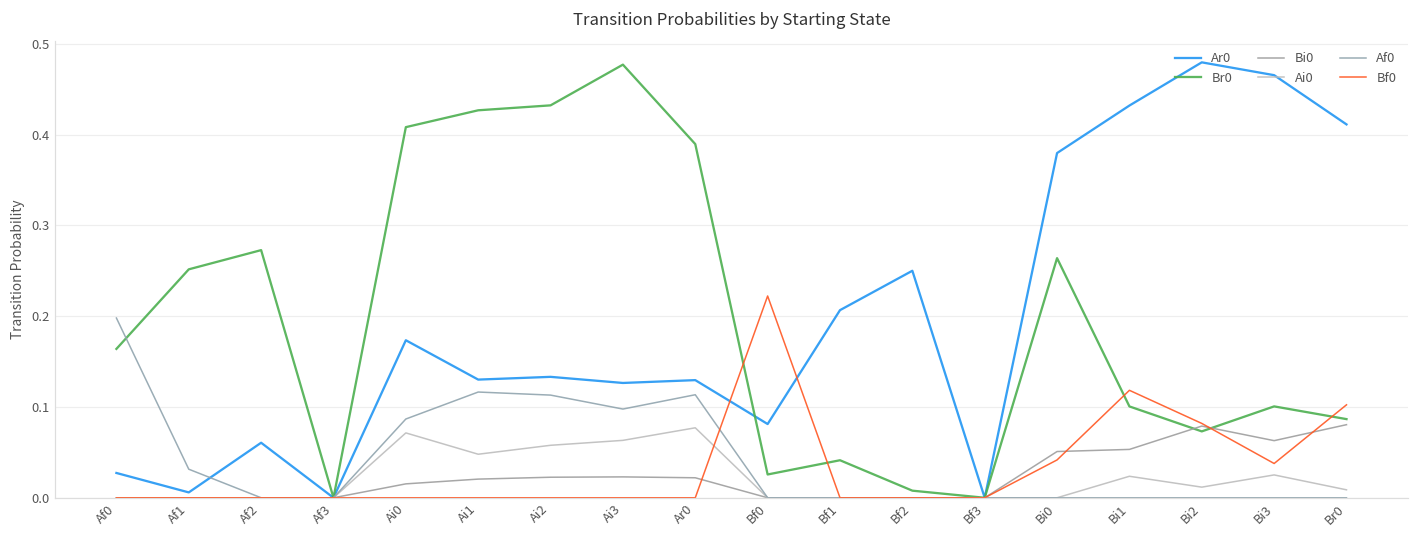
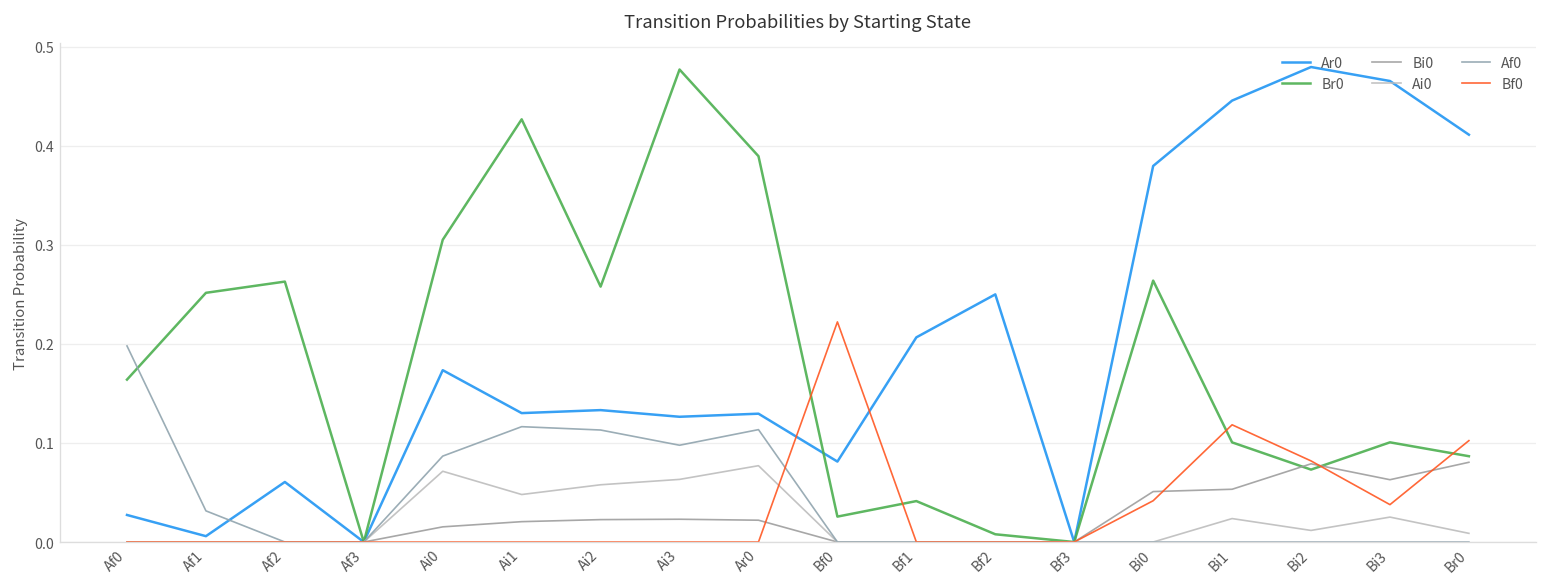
Br0, Af2: 0.27 -> 0.26
Br0, Ai0: 0.41 -> 0.31
Br0, Ai2: 0.43 -> 0.26
Ar0, Bi1: 0.43 -> 0.45
